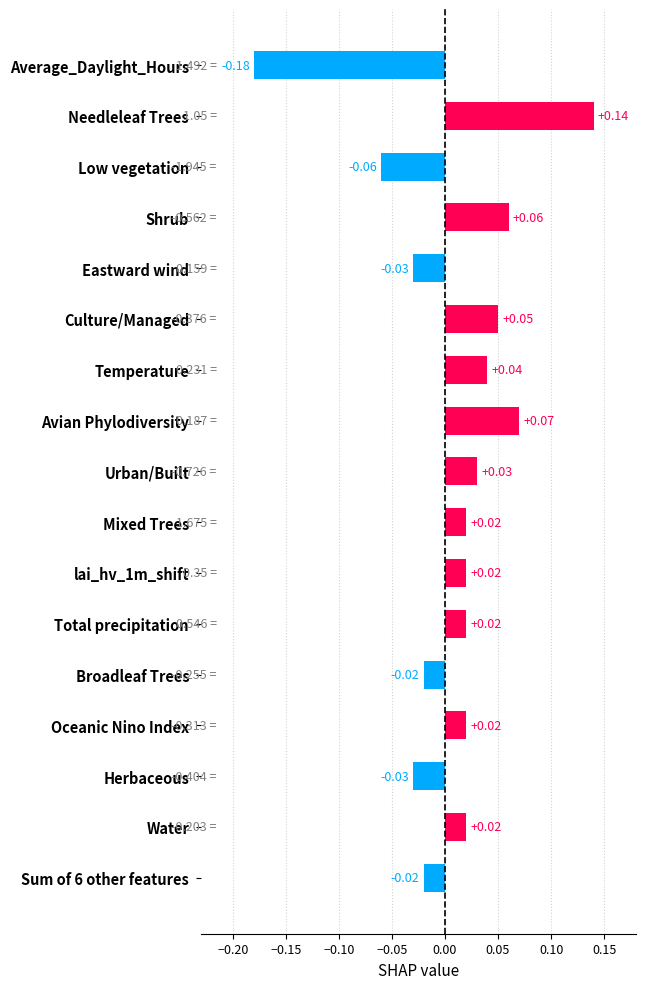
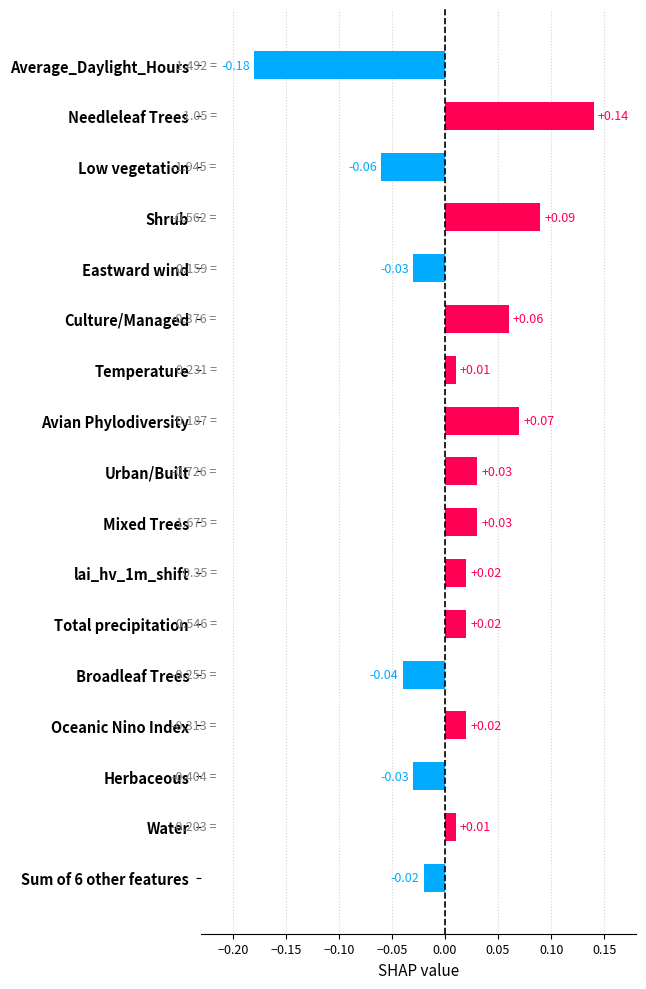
Shrub: +0.06 -> +0.09
Culture/Managed: +0.05 -> +0.06
Temperature: +0.04 -> +0.01
Mixed Trees: +0.02 -> +0.03
Broadleaf Trees: -0.02 -> -0.04
Water: +0.02 -> +0.01
